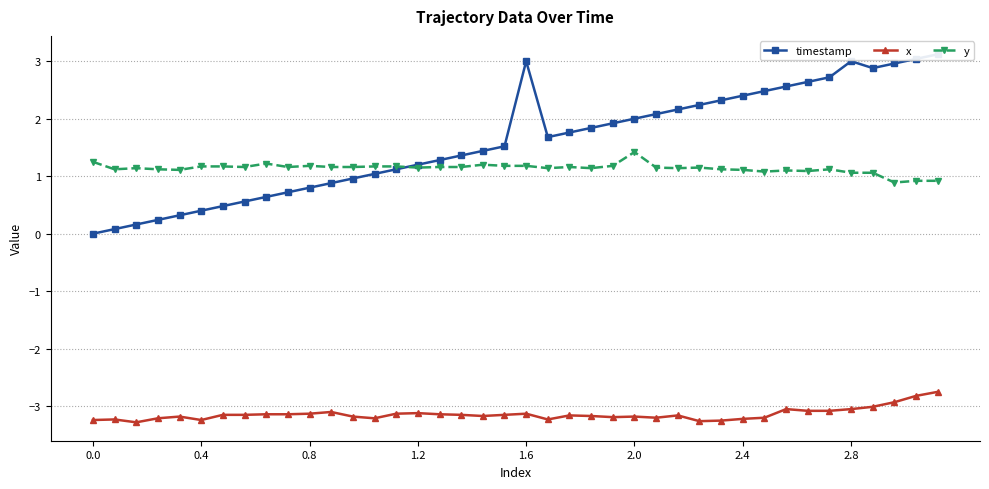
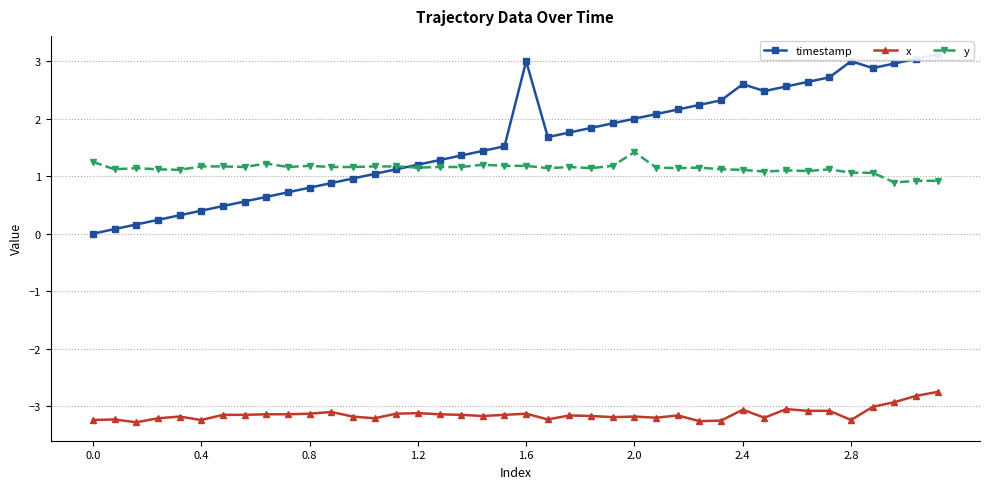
timestamp, 2.4: 2.4 -> 2.6
x, 2.4: -3.2 -> -3.1
x, 2.8: -3.1 -> -3.2
